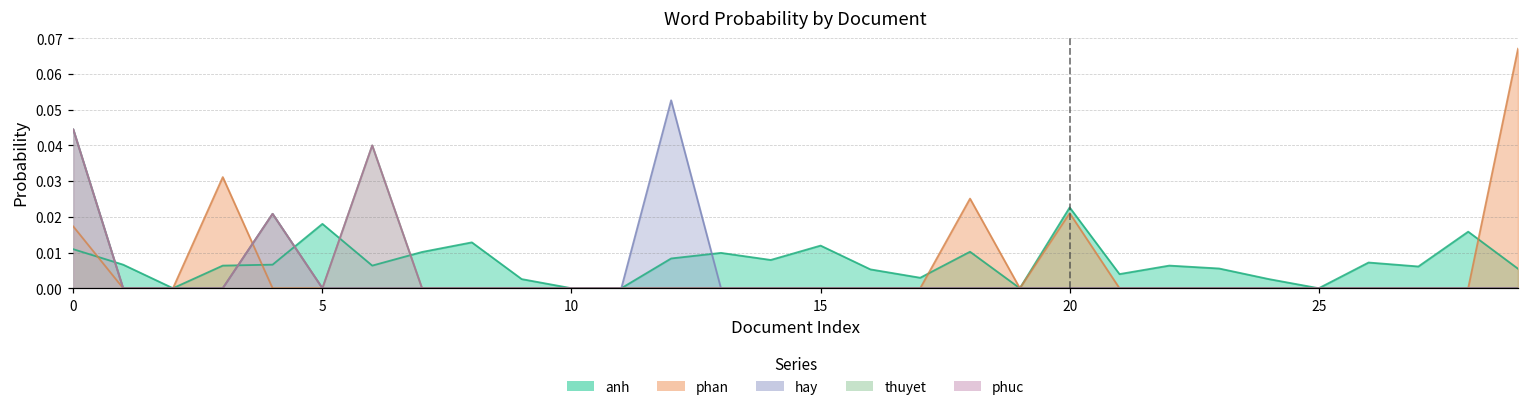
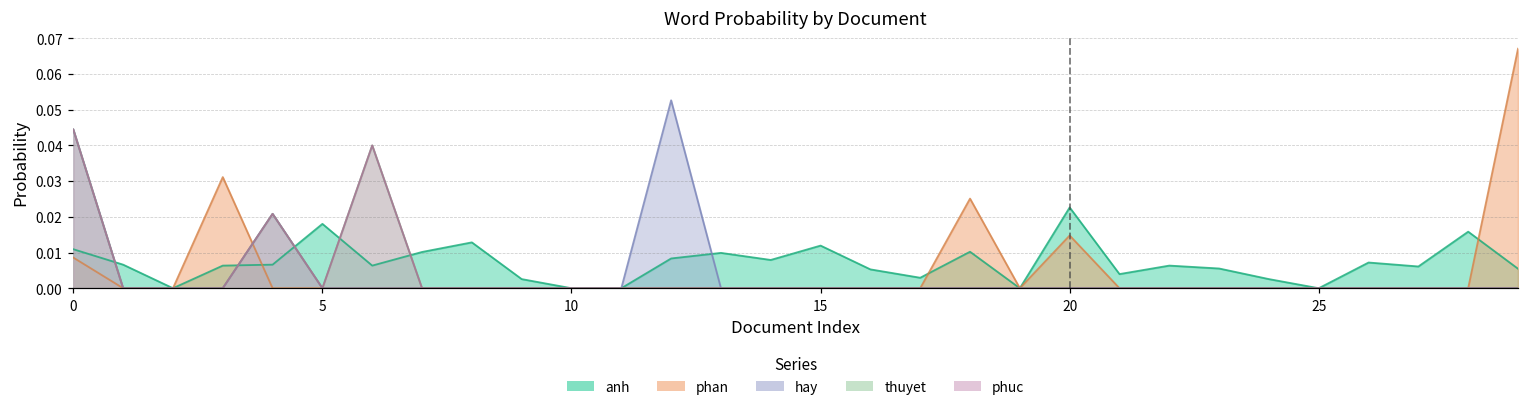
phan, 0: 0.017 -> 0.009
phan, 20: 0.021 -> 0.015
